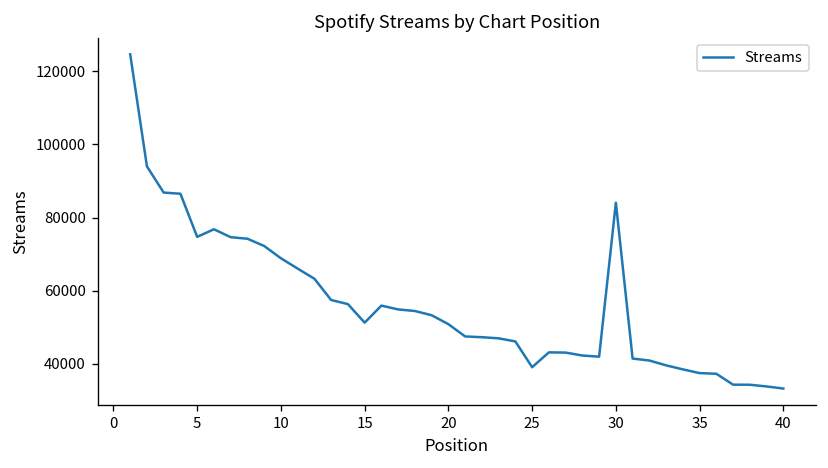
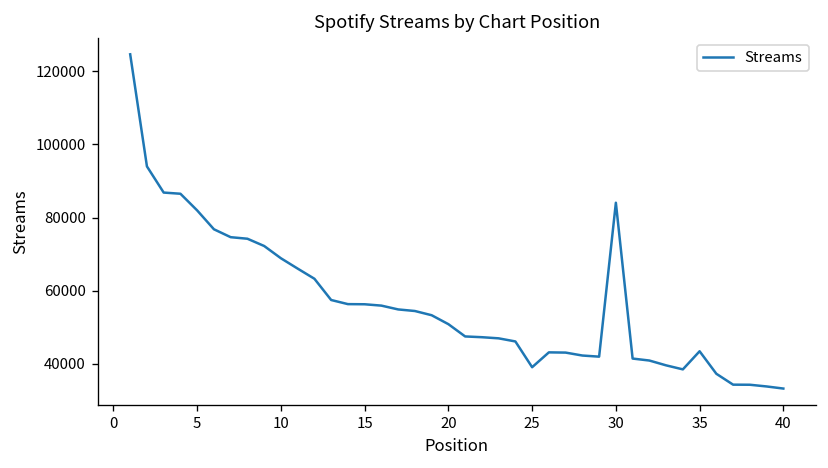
5: 75000 -> 82000
15: 51000 -> 56000
35: 37000 -> 43000
